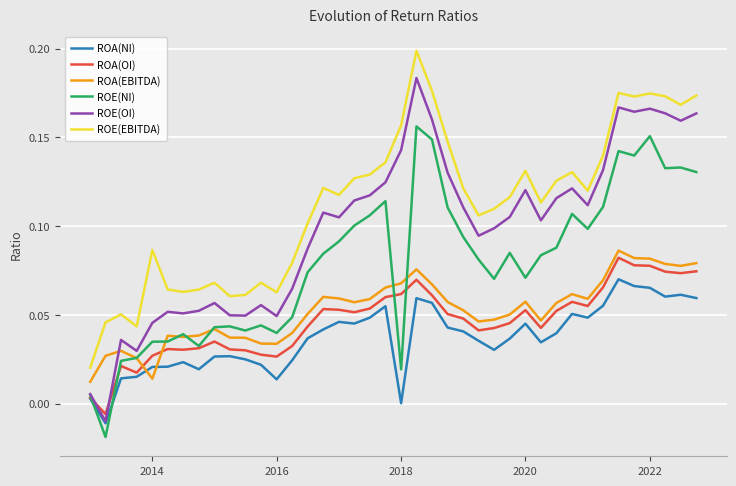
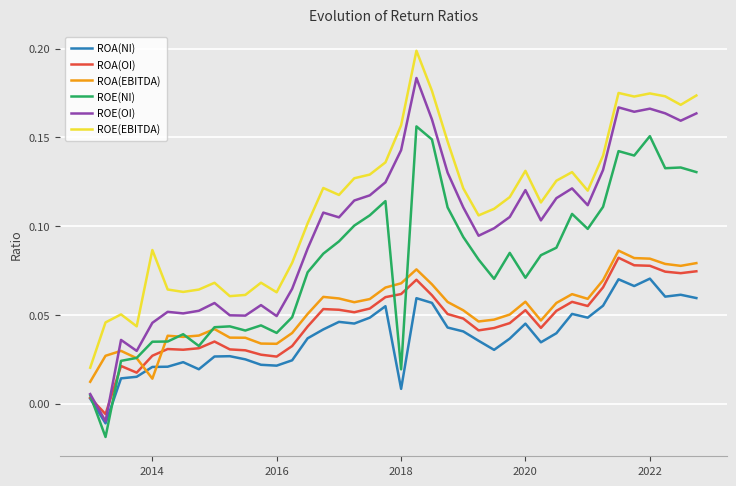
ROA(NI), 2016: 0.014 -> 0.021
ROA(NI), 2018: 0.000 -> 0.008
ROA(NI), 2022: 0.065 -> 0.070
